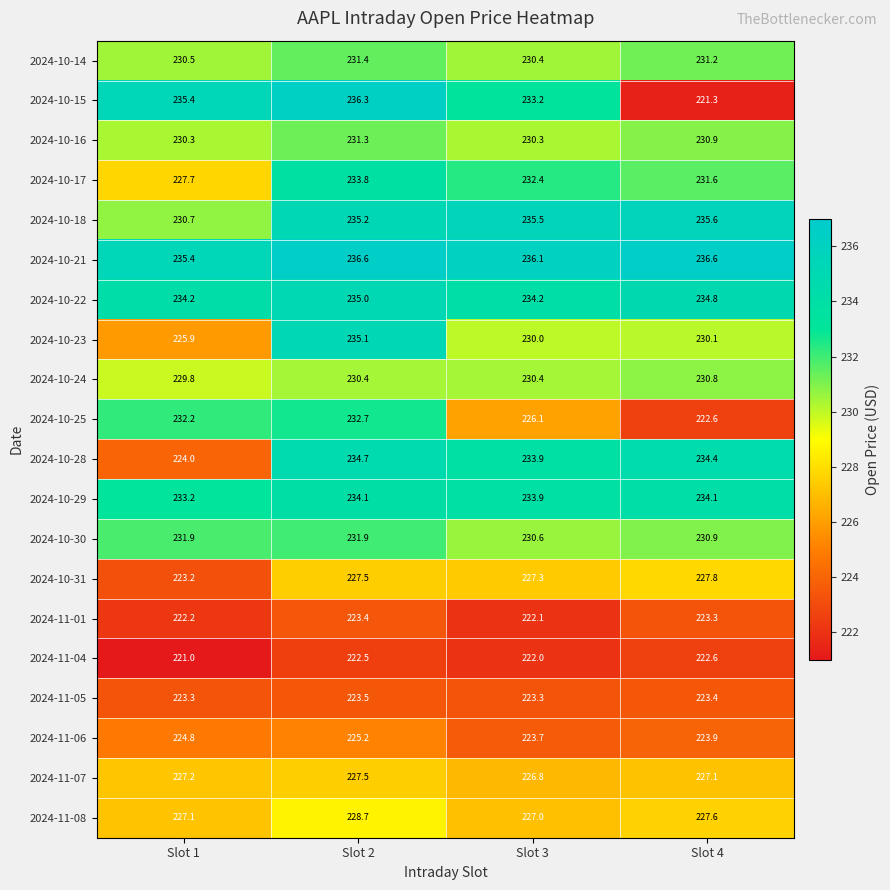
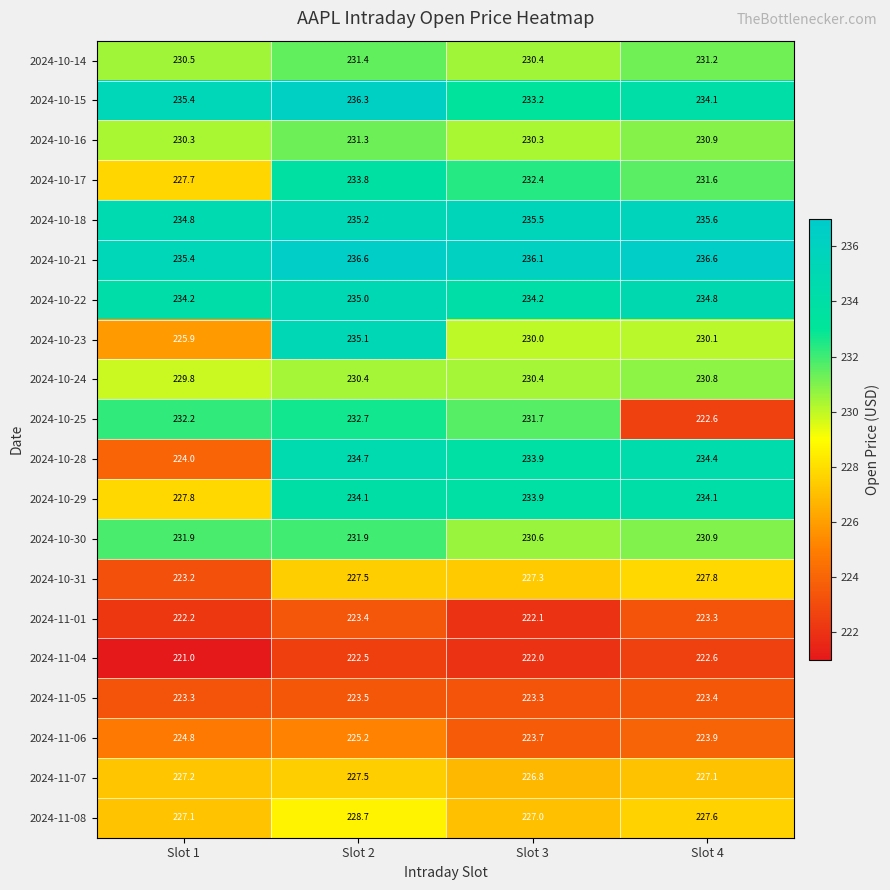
2024-10-15, Slot 4: 221.3 -> 234.1
2024-10-18, Slot 1: 230.7 -> 234.8
2024-10-25, Slot 3: 226.1 -> 231.7
2024-10-29, Slot 1: 233.2 -> 227.8
